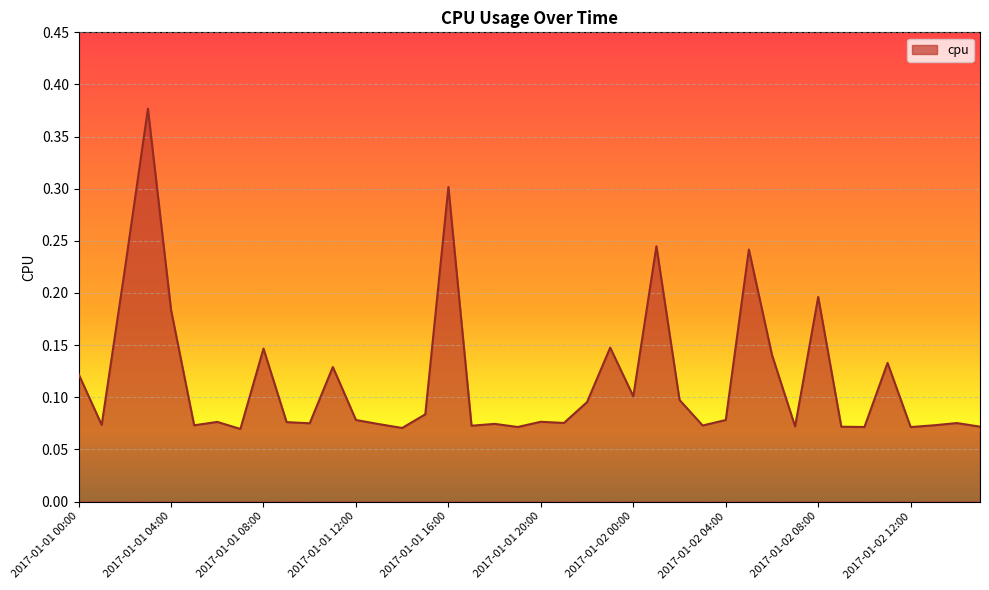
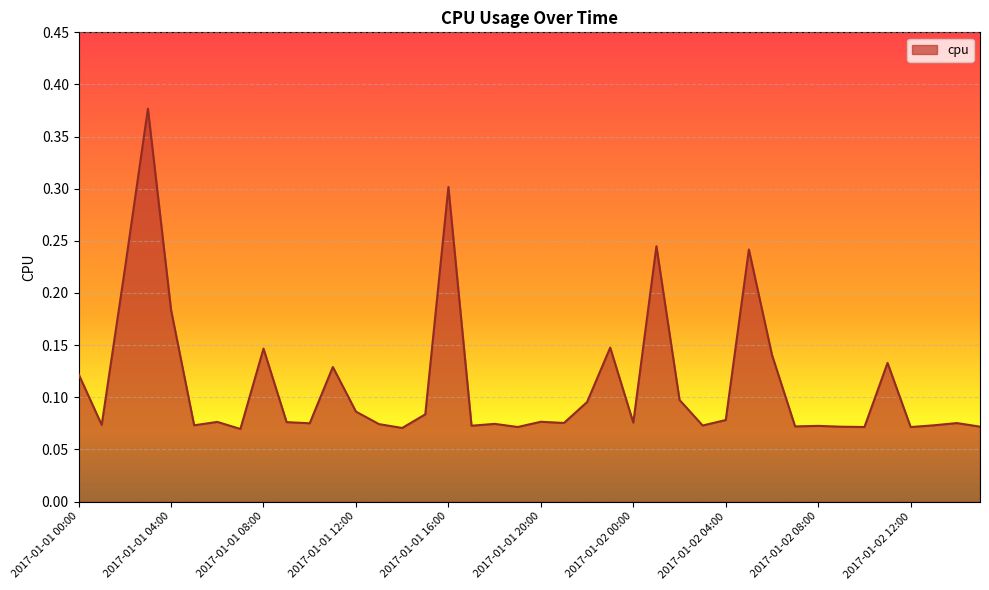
2017-01-01 12:00: 0.078 -> 0.086
2017-01-02 00:00: 0.101 -> 0.076
2017-01-02 08:00: 0.196 -> 0.073
